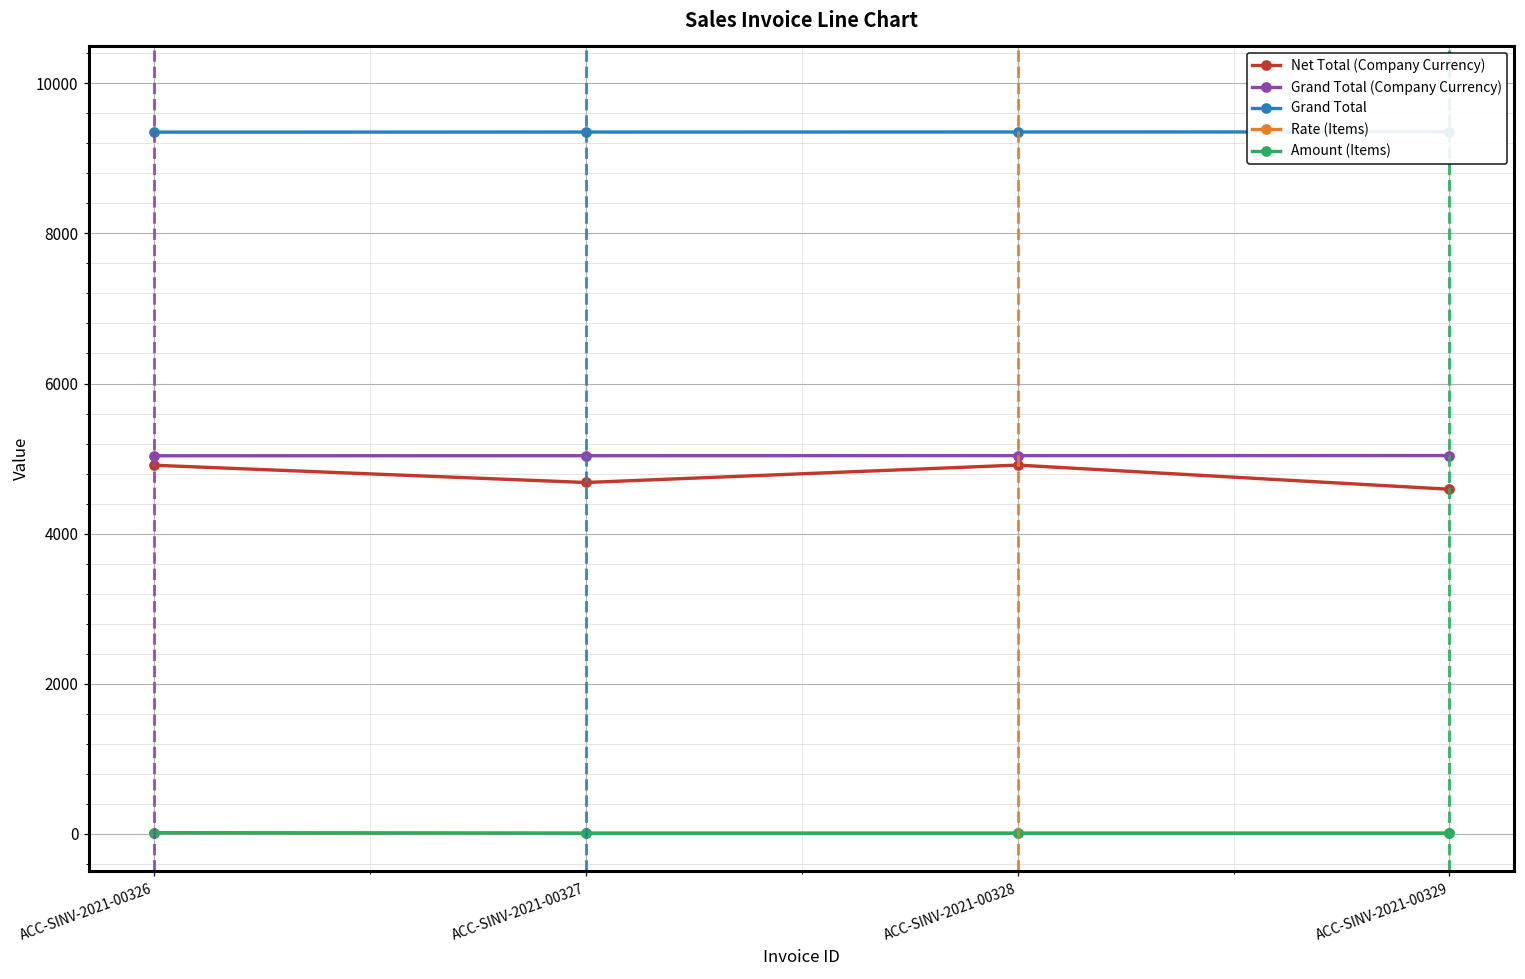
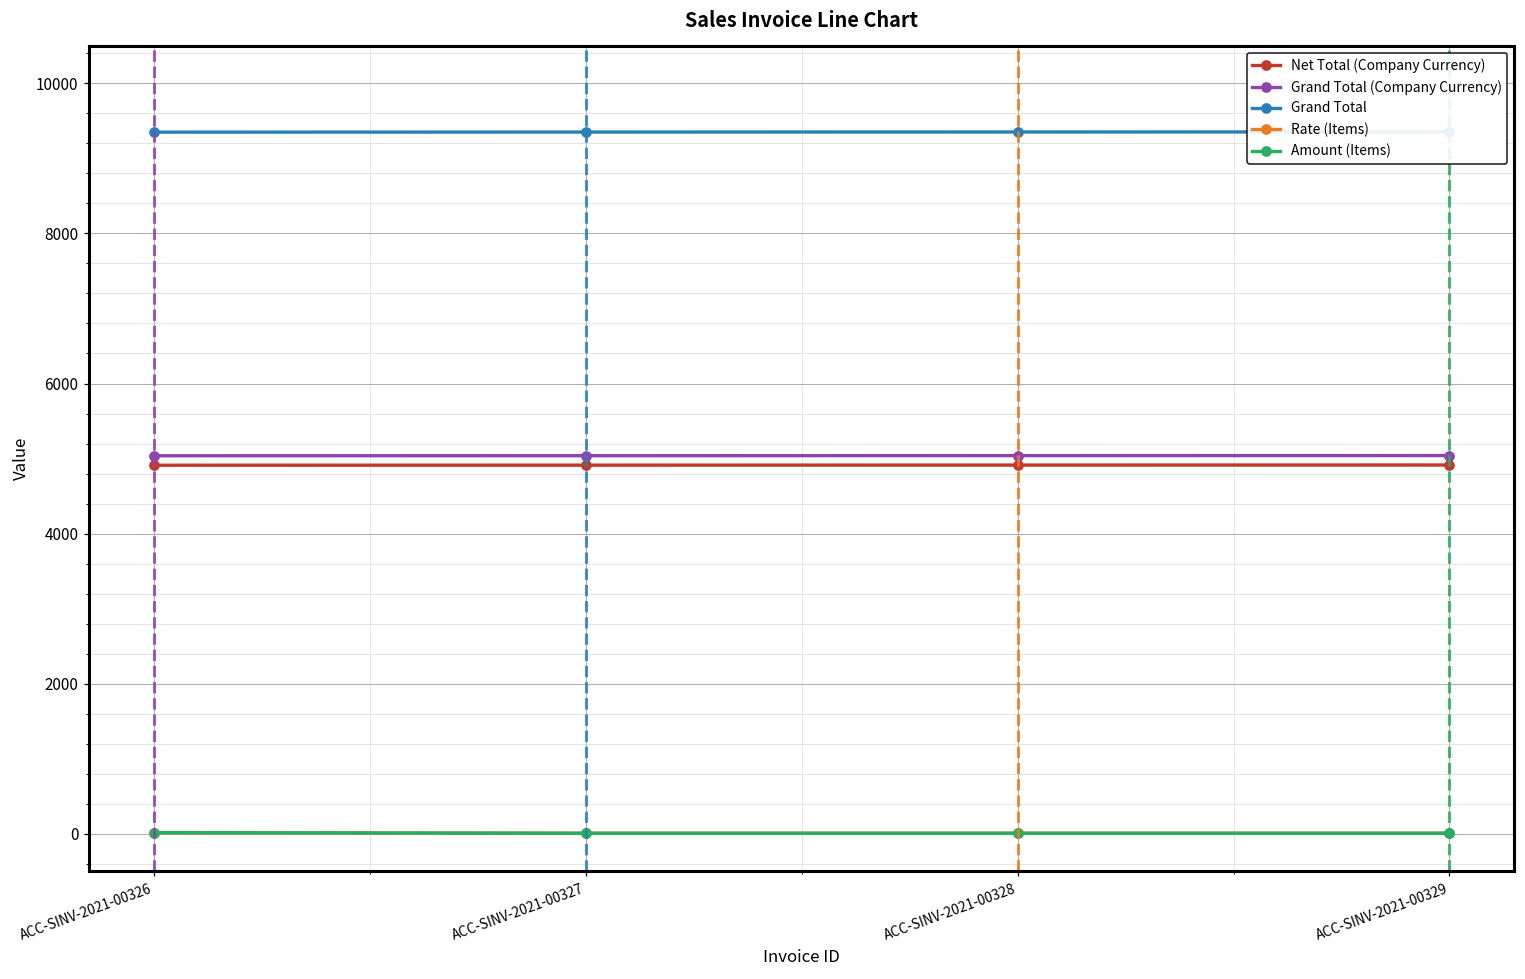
Net Total (Company Currency), ACC-SINV-2021-00327: 4700 -> 4900
Net Total (Company Currency), ACC-SINV-2021-00329: 4600 -> 4900
